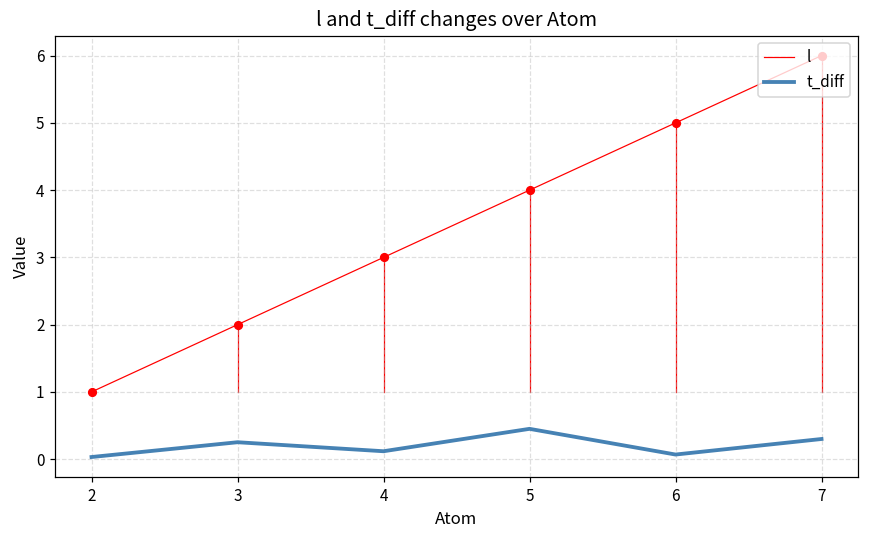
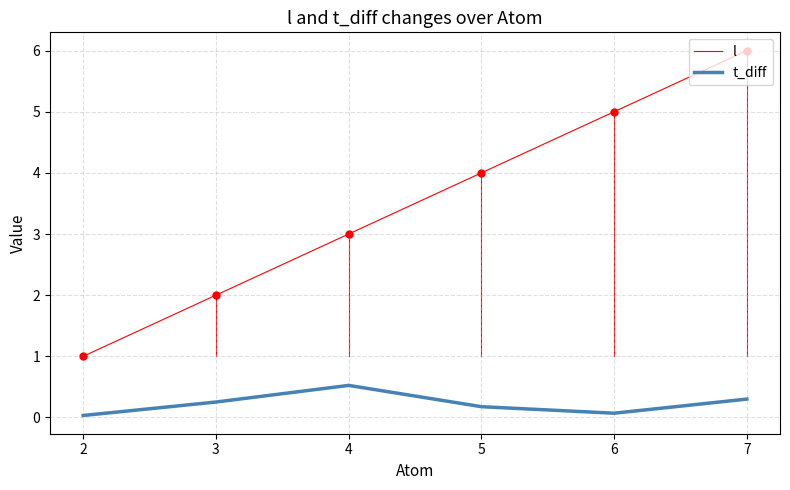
t_diff, 4: 0.1 -> 0.5
t_diff, 5: 0.5 -> 0.2
